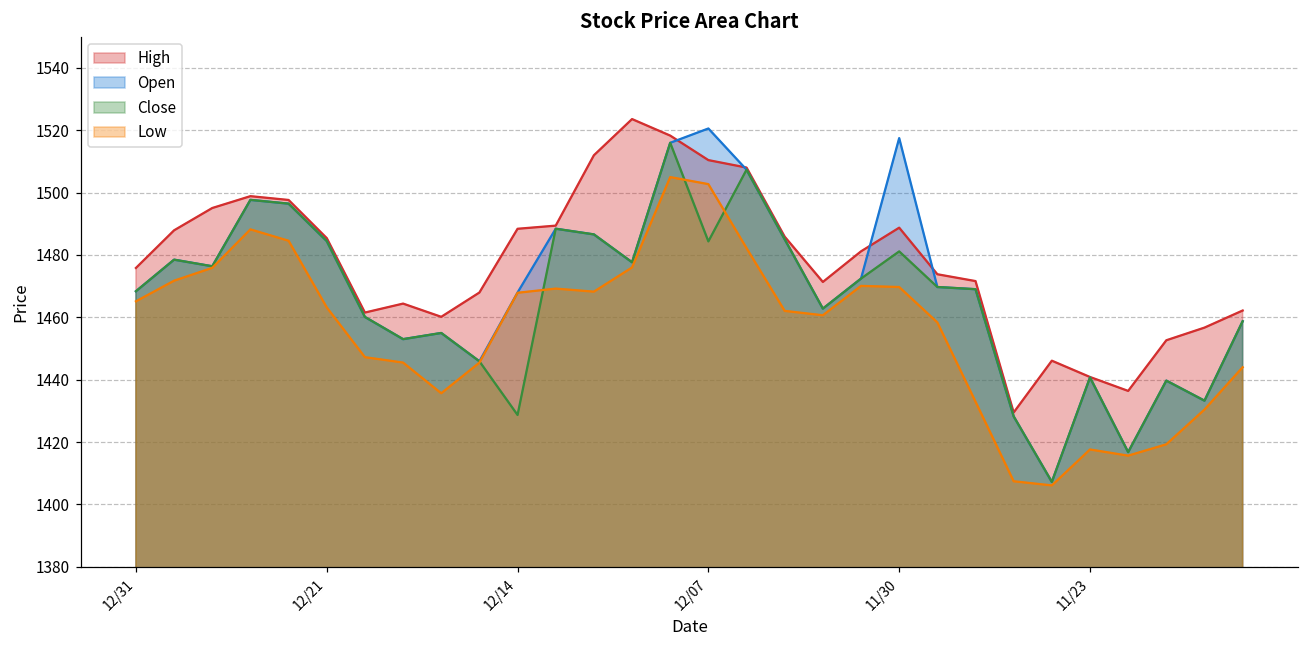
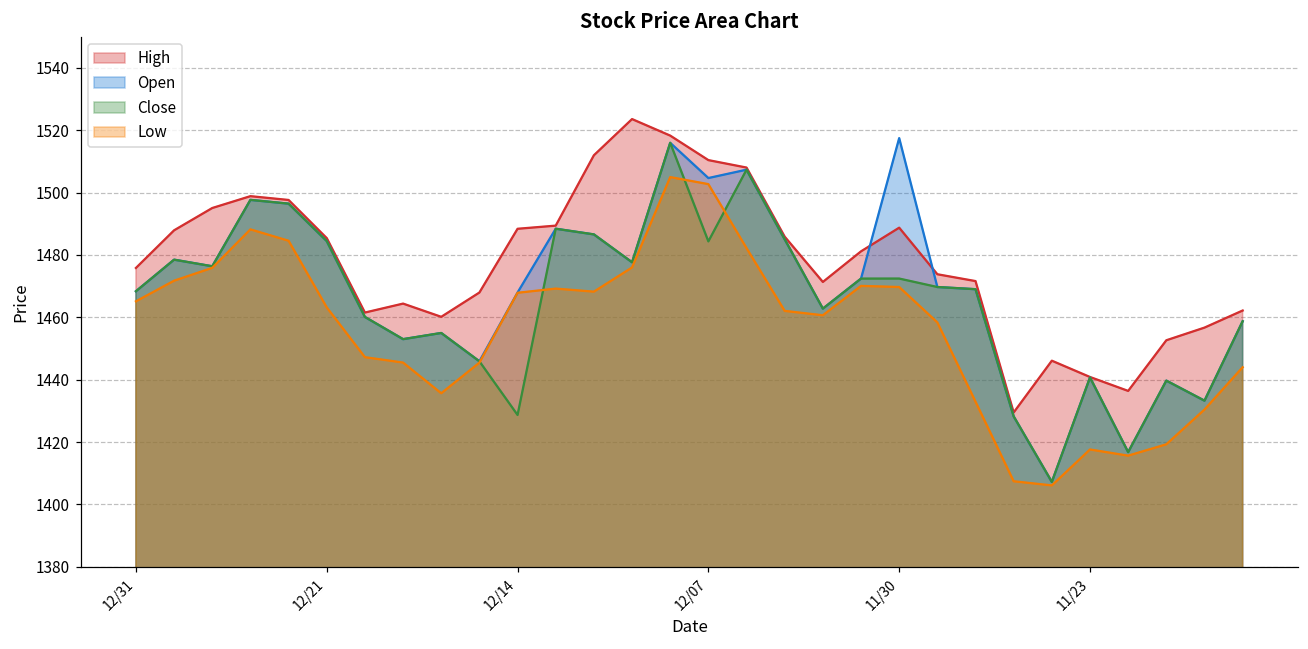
Open, 12/07: 1521 -> 1505
Close, 11/30: 1481 -> 1472
